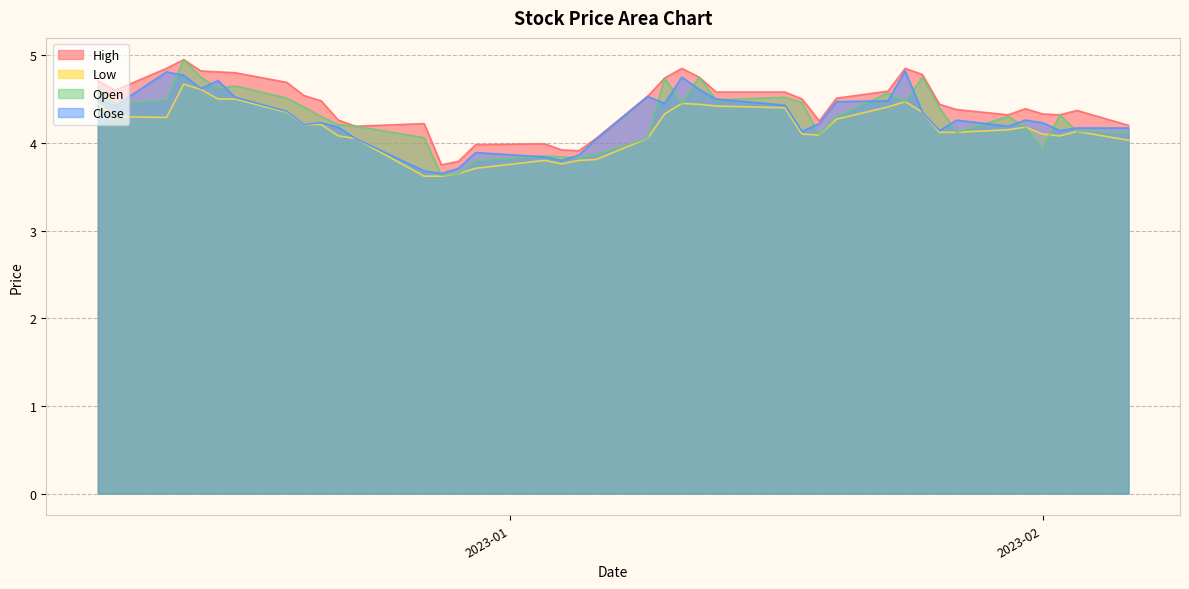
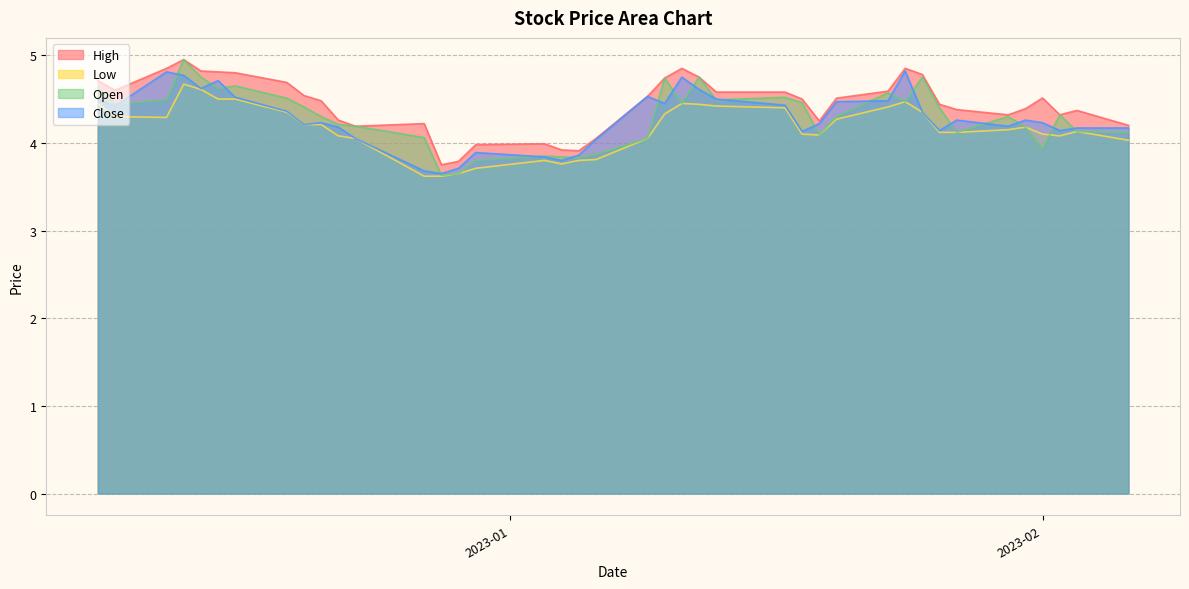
High, 2023-02: 4.3 -> 4.5
